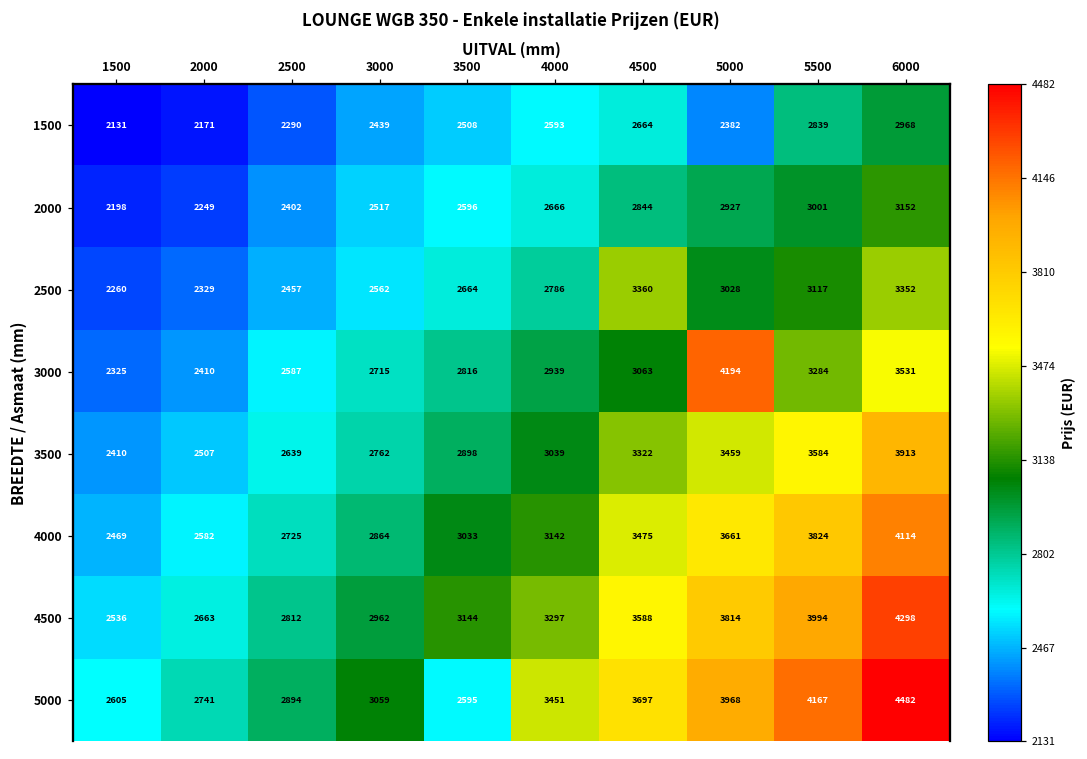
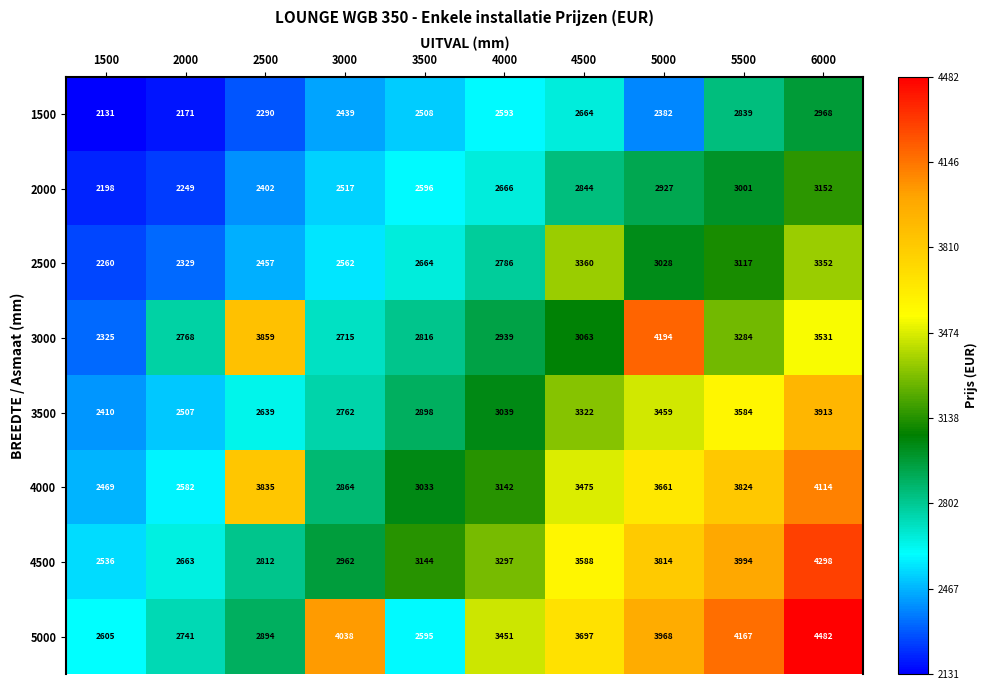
3000, 2000: 2410 -> 2768
3000, 2500: 2587 -> 3859
4000, 2500: 2725 -> 3835
5000, 3000: 3059 -> 4038
